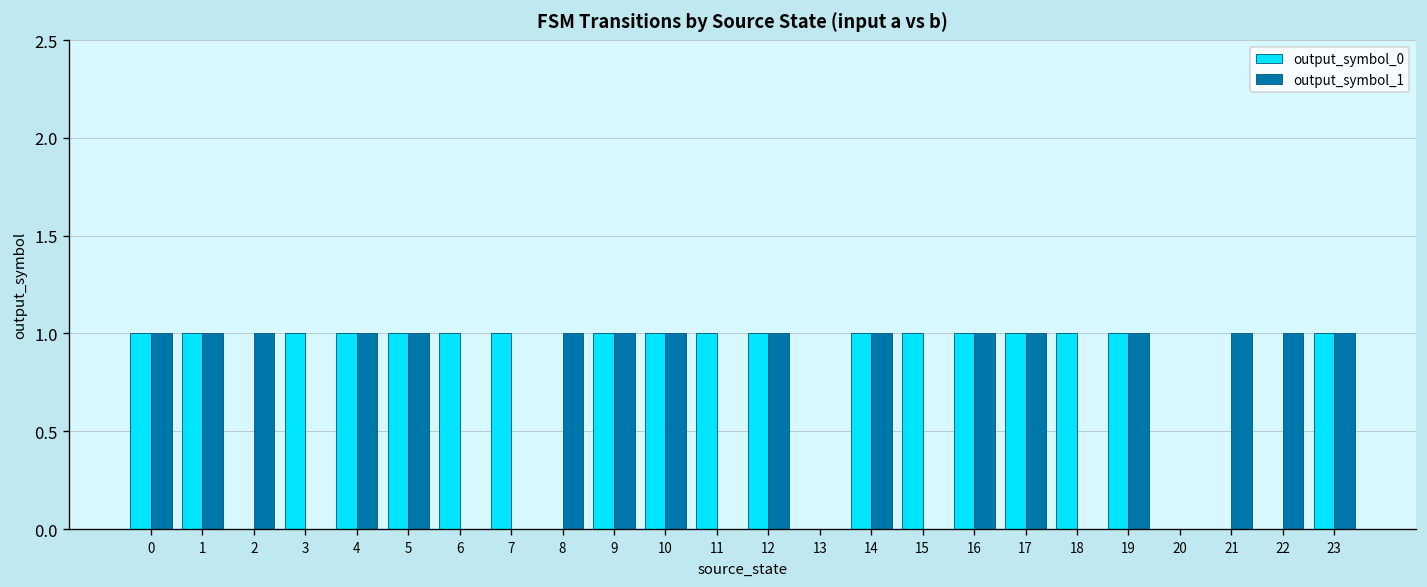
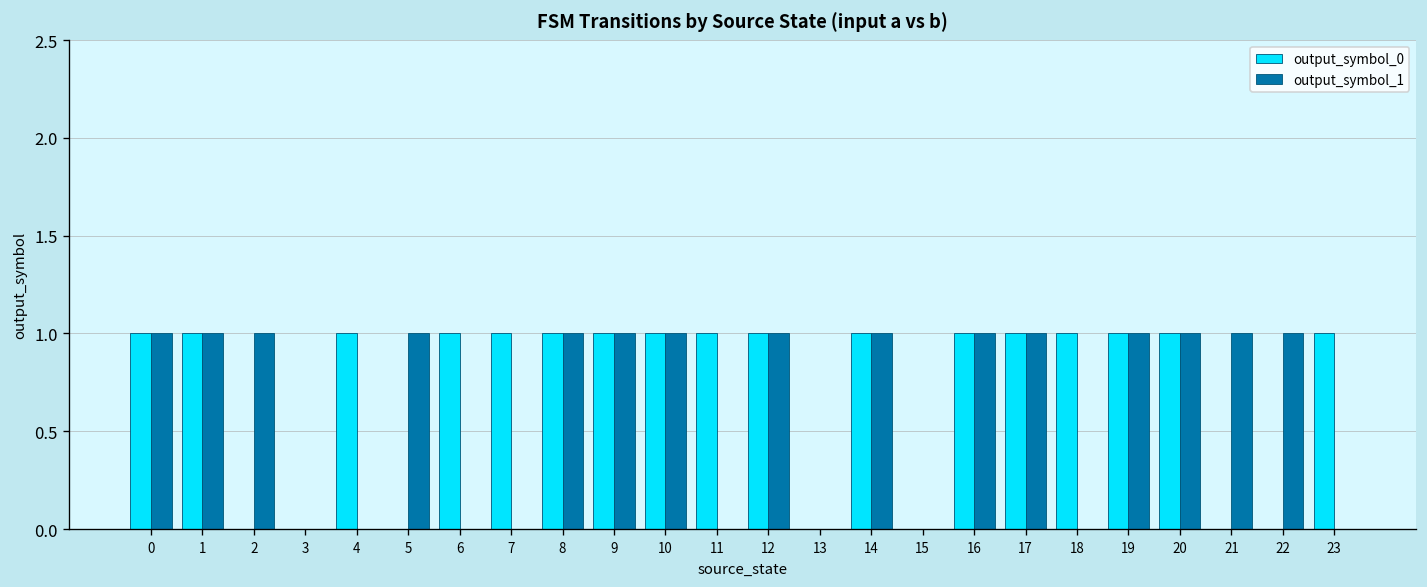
output_symbol_0, 3: 1 -> 0
output_symbol_1, 4: 1 -> 0
output_symbol_0, 5: 1 -> 0
output_symbol_0, 8: 0 -> 1
output_symbol_0, 15: 1 -> 0
output_symbol_0, 20: 0 -> 1
output_symbol_1, 20: 0 -> 1
output_symbol_1, 23: 1 -> 0
